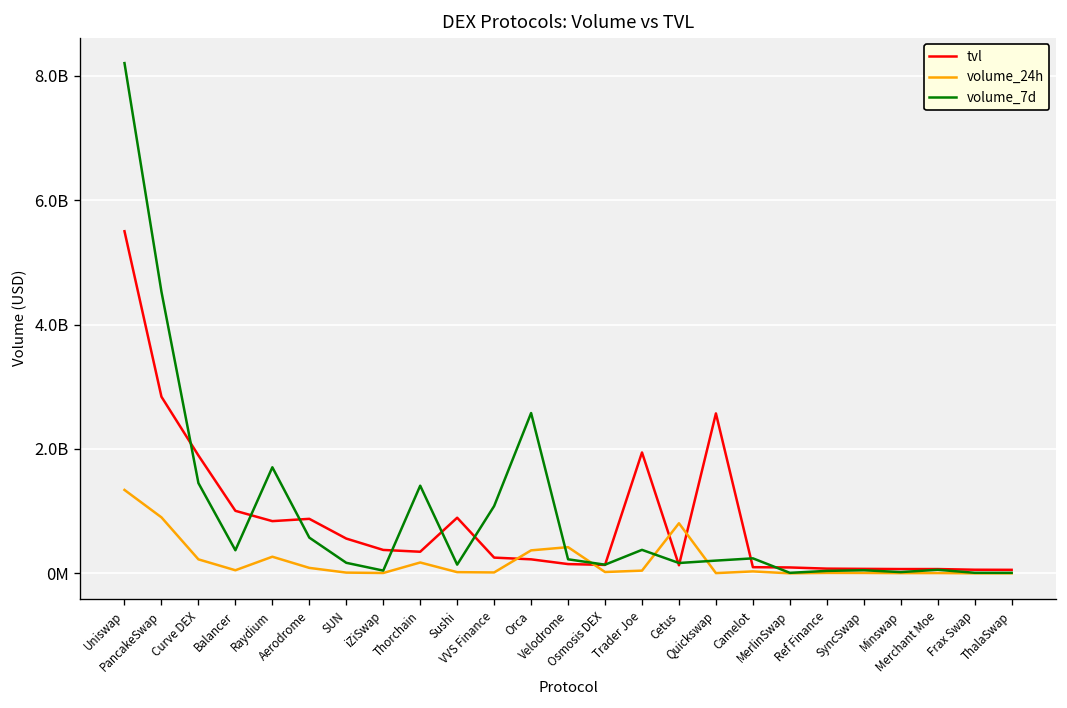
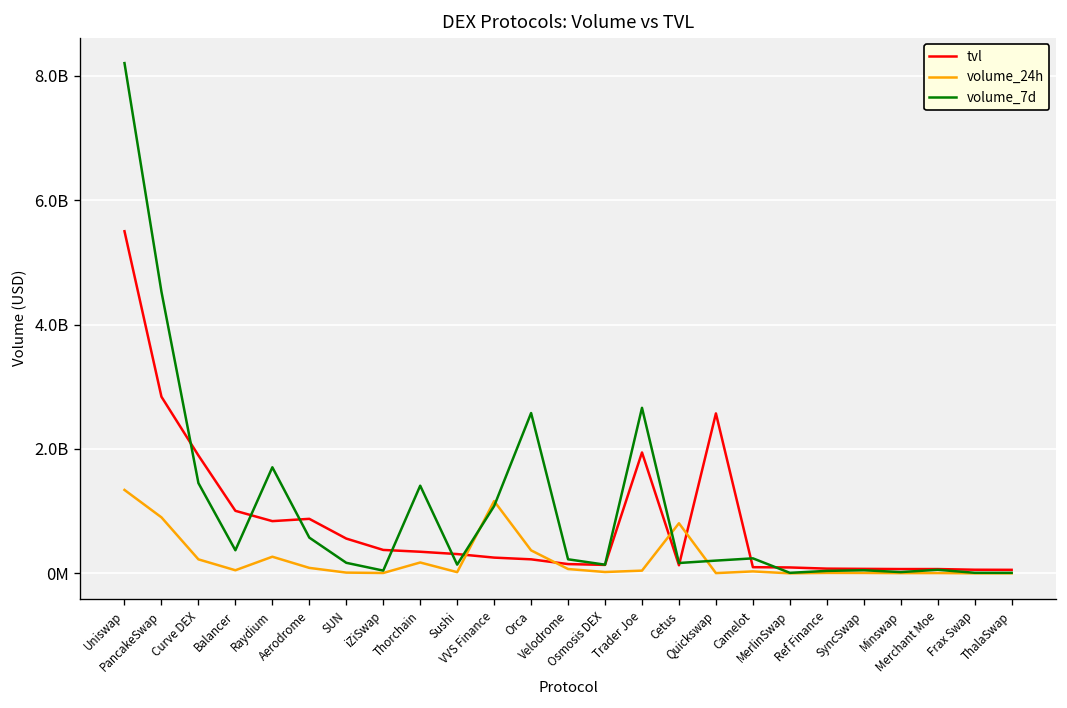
tvl, Sushi: 900000000 -> 300000000
volume_24h, VVS Finance: 0 -> 1200000000
volume_24h, Velodrome: 400000000 -> 100000000
volume_7d, Trader Joe: 400000000 -> 2700000000
